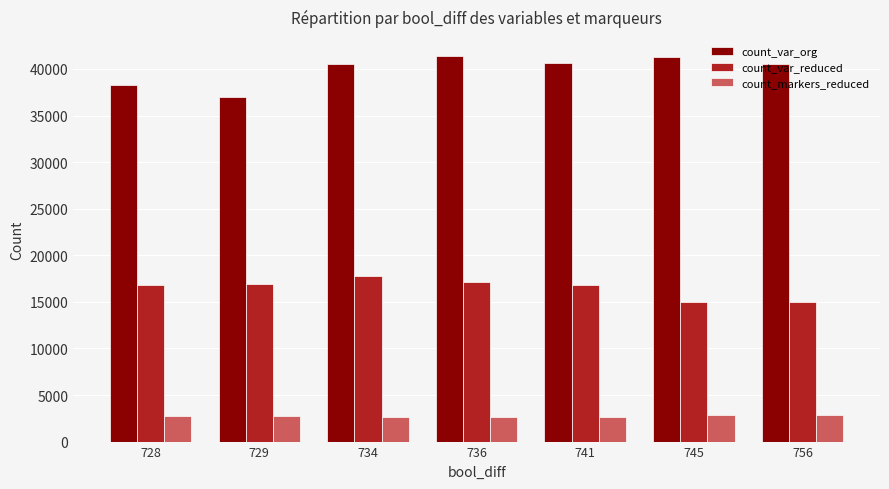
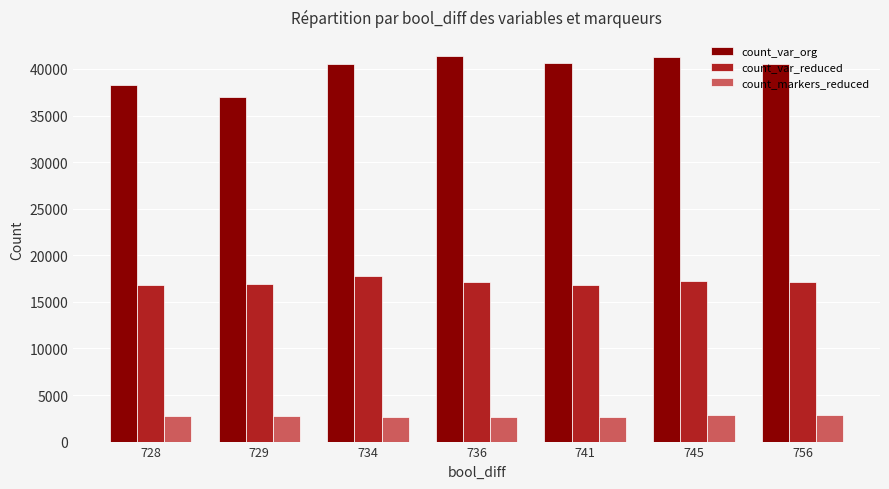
count_var_reduced, 745: 15000 -> 17000
count_var_reduced, 756: 15000 -> 17000
